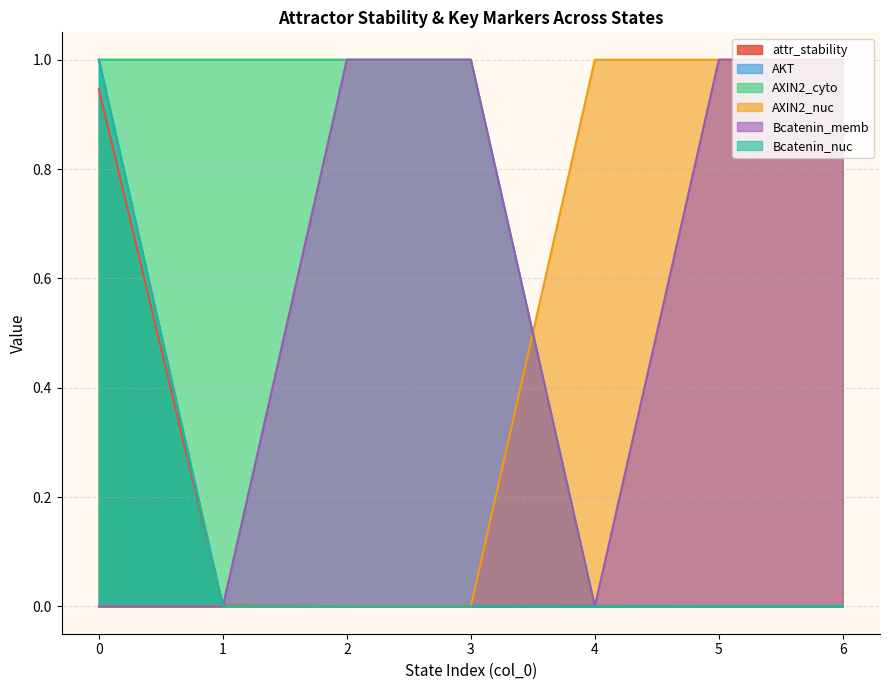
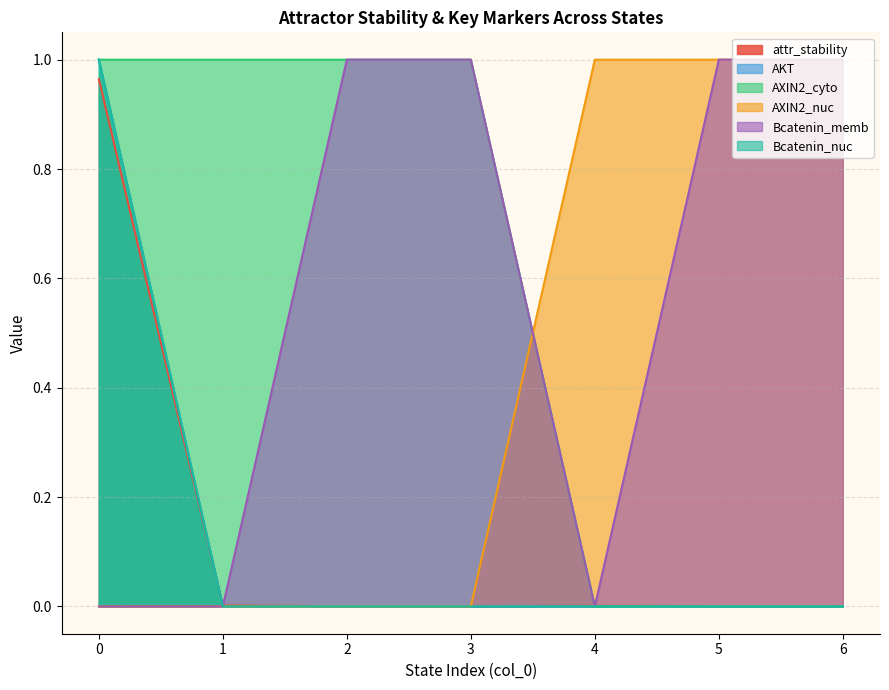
attr_stability, 0: 0.95 -> 0.96
